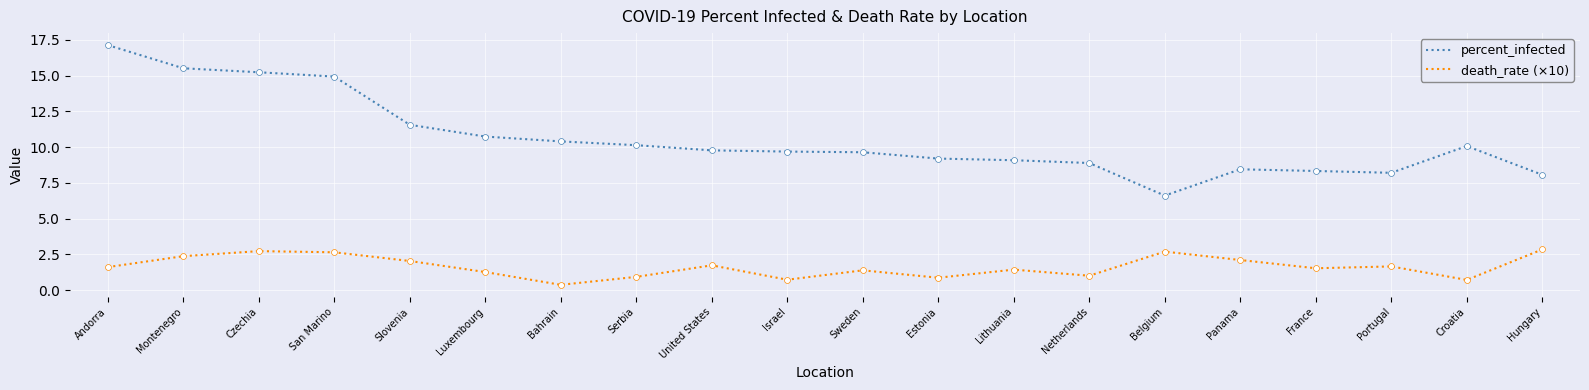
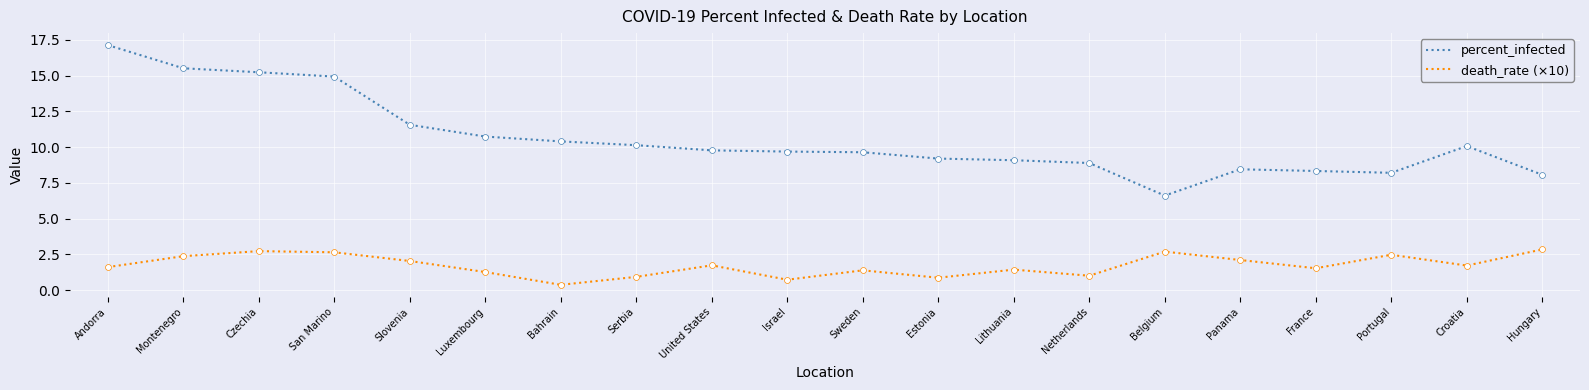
death_rate (×10), Portugal: 1.7 -> 2.5
death_rate (×10), Croatia: 0.7 -> 1.7
